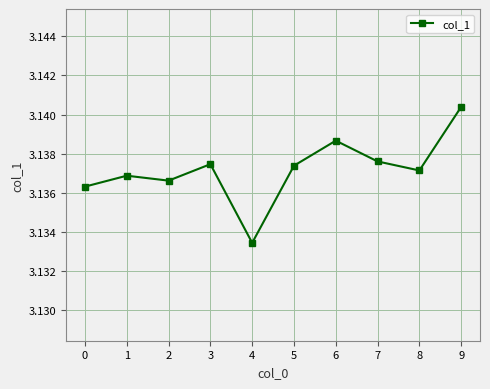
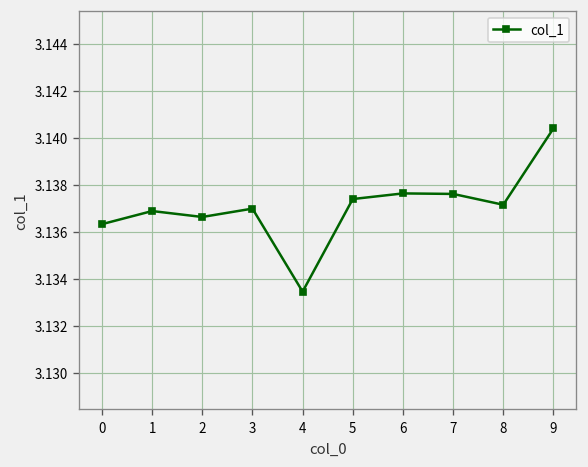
3: 3.1375 -> 3.1370
6: 3.1387 -> 3.1376
